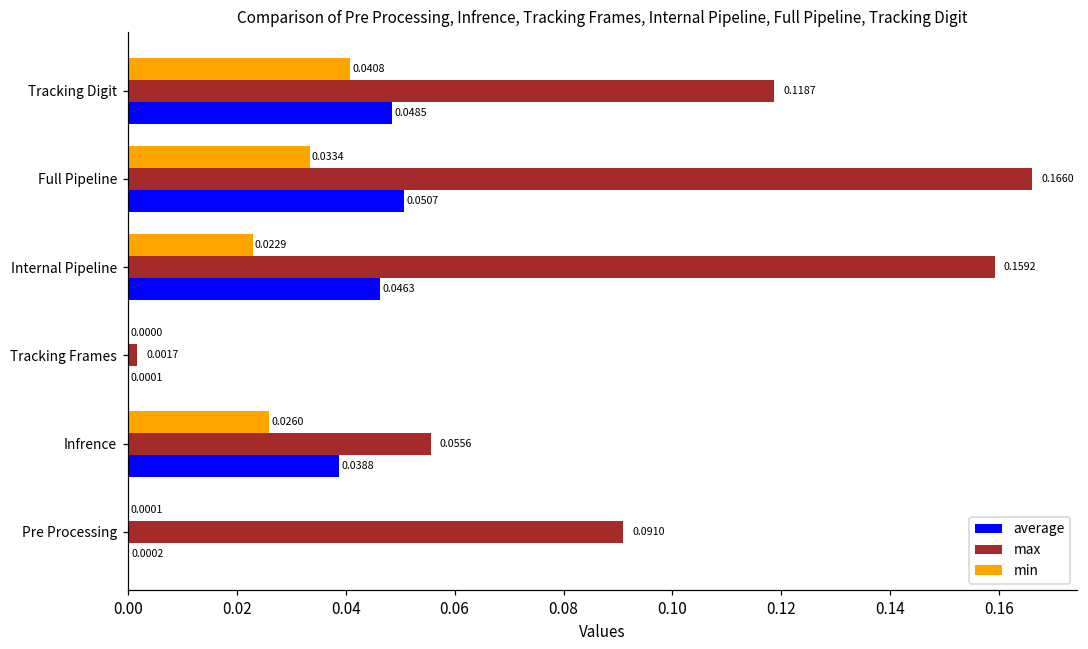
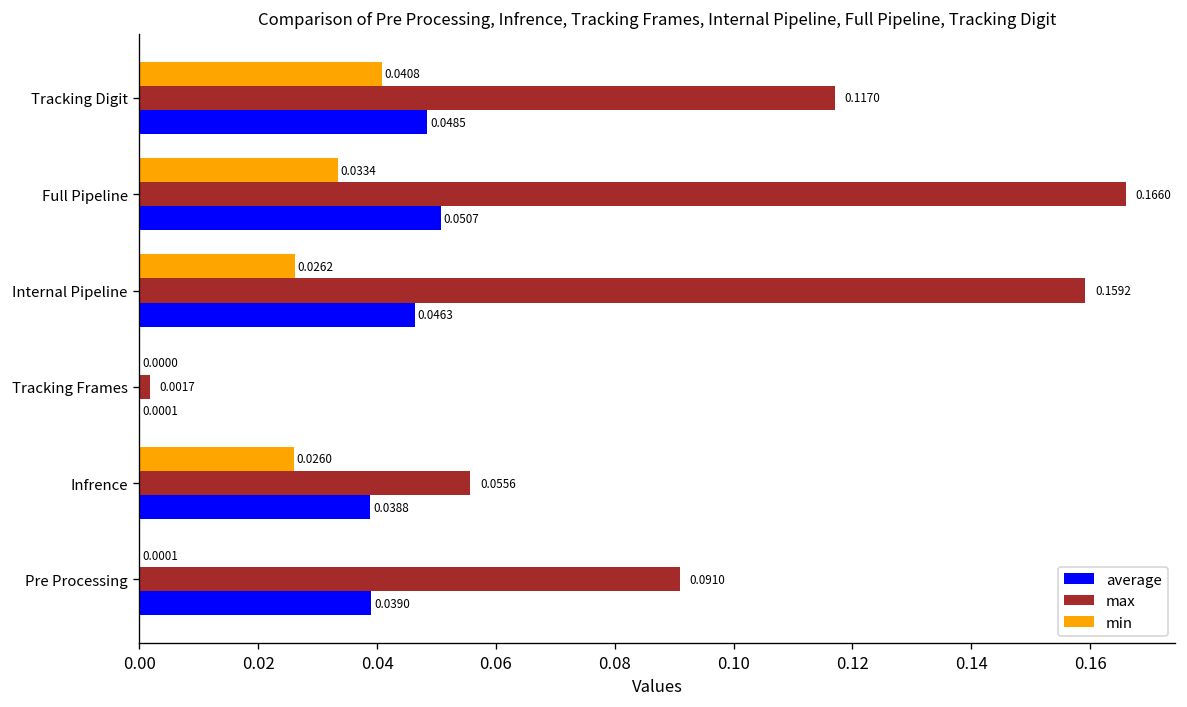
max, Tracking Digit: 0.1187 -> 0.1170
min, Internal Pipeline: 0.0229 -> 0.0262
average, Pre Processing: 0.0002 -> 0.0390
